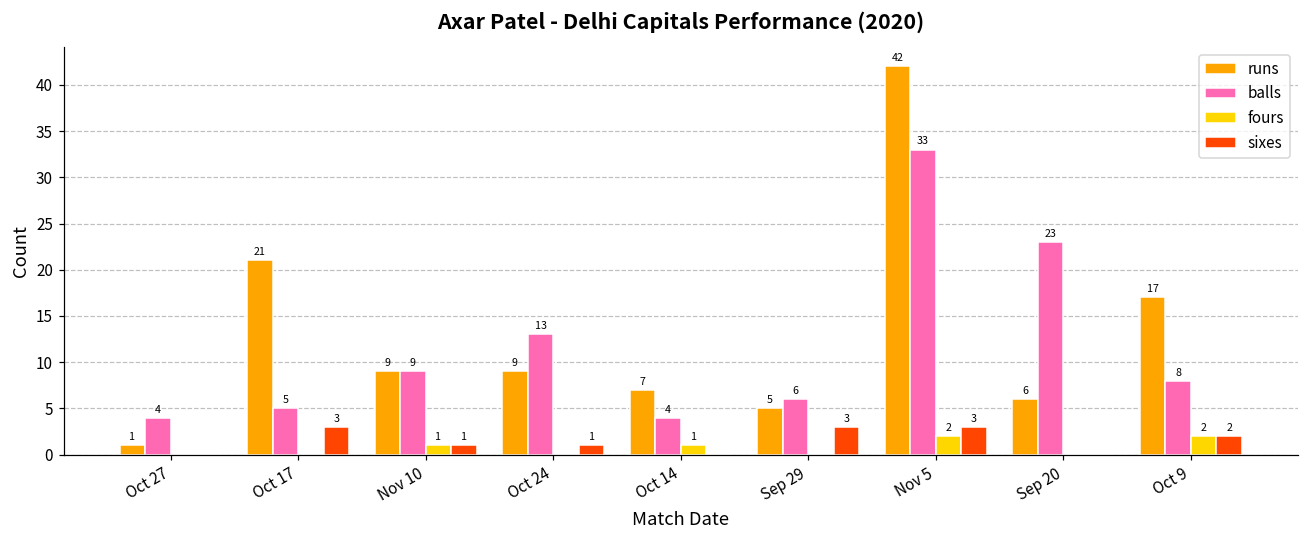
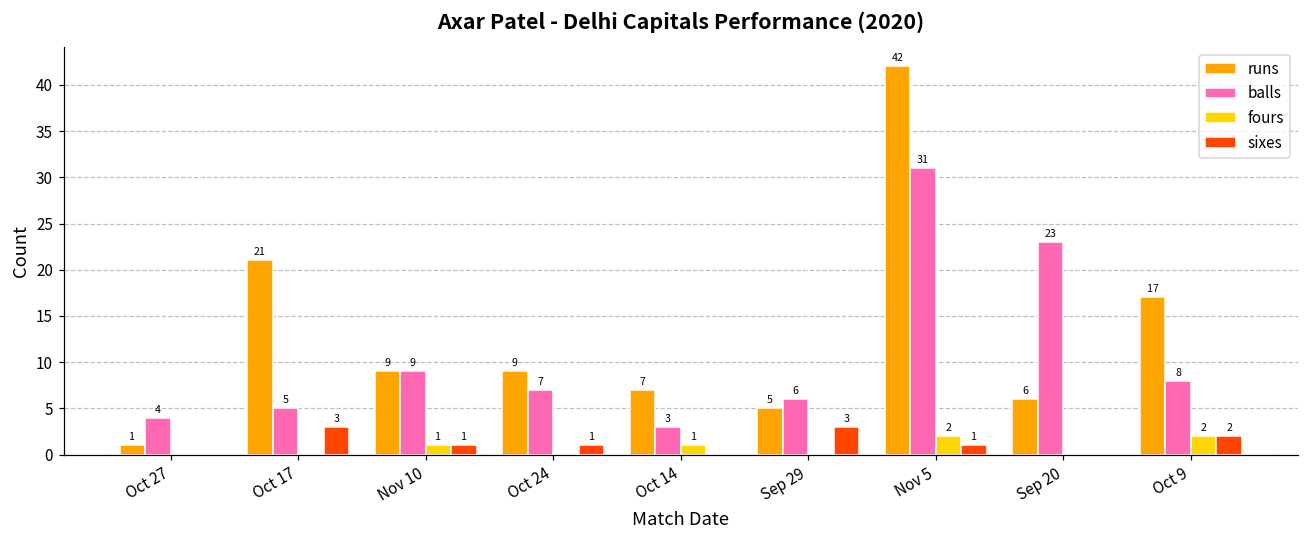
balls, Oct 24: 13 -> 7
balls, Oct 14: 4 -> 3
balls, Nov 5: 33 -> 31
sixes, Nov 5: 3 -> 1
